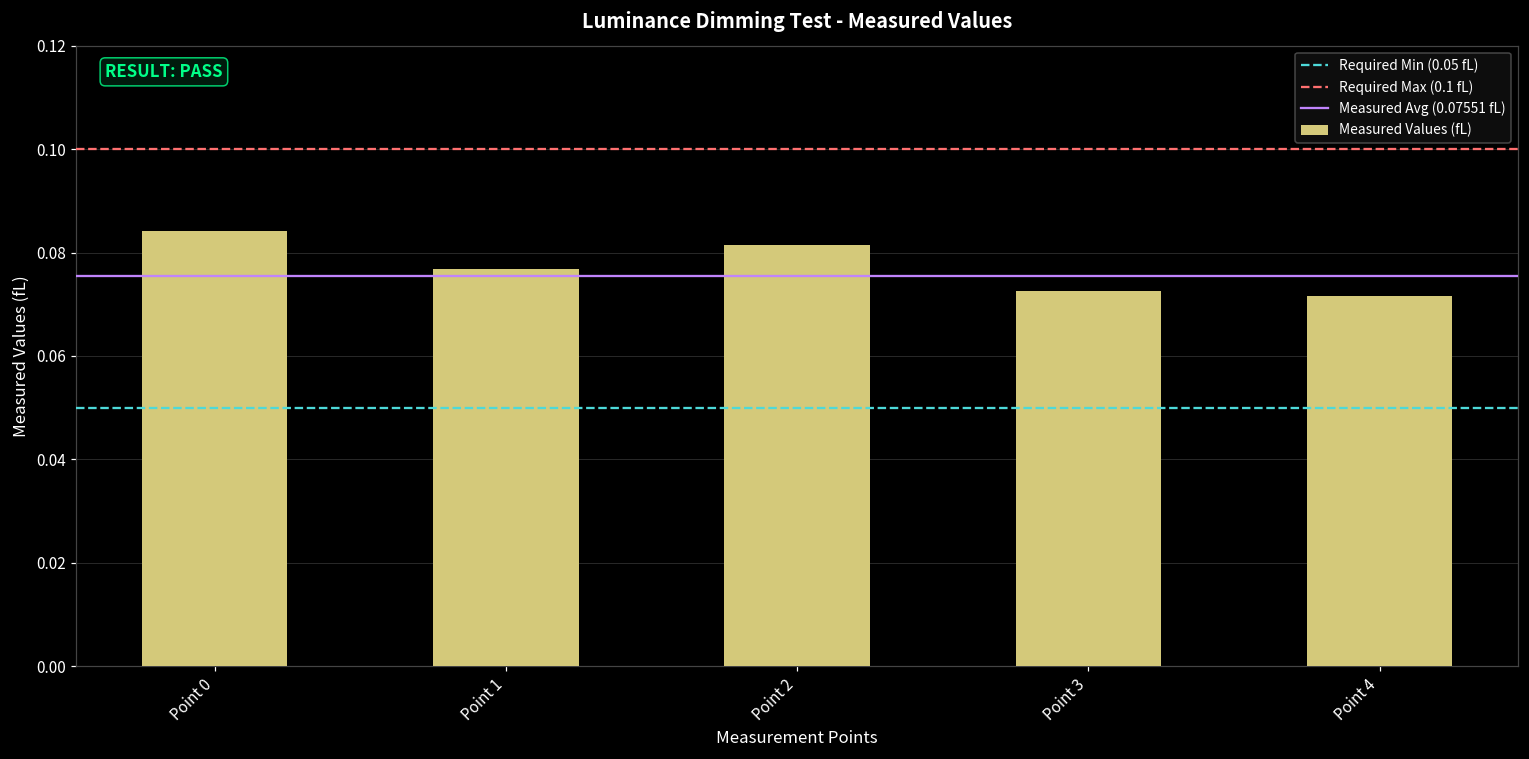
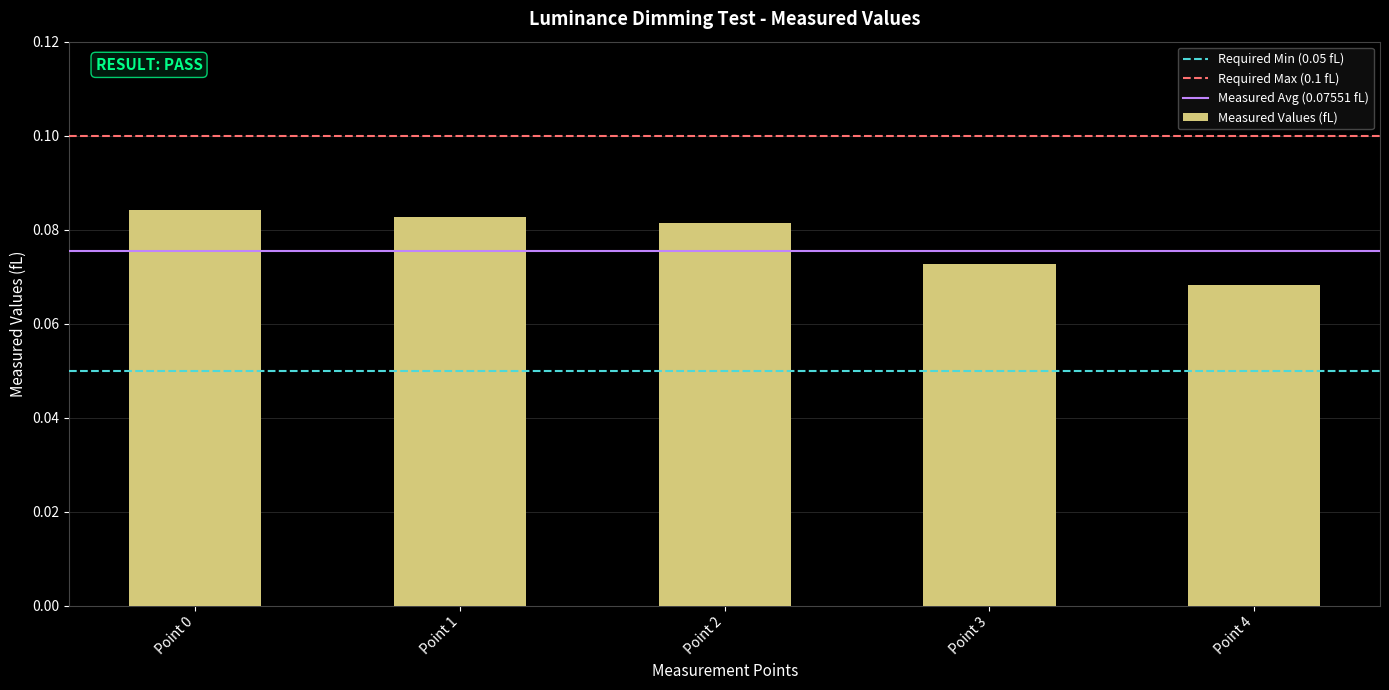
Point 1: 0.077 -> 0.083
Point 4: 0.072 -> 0.068
